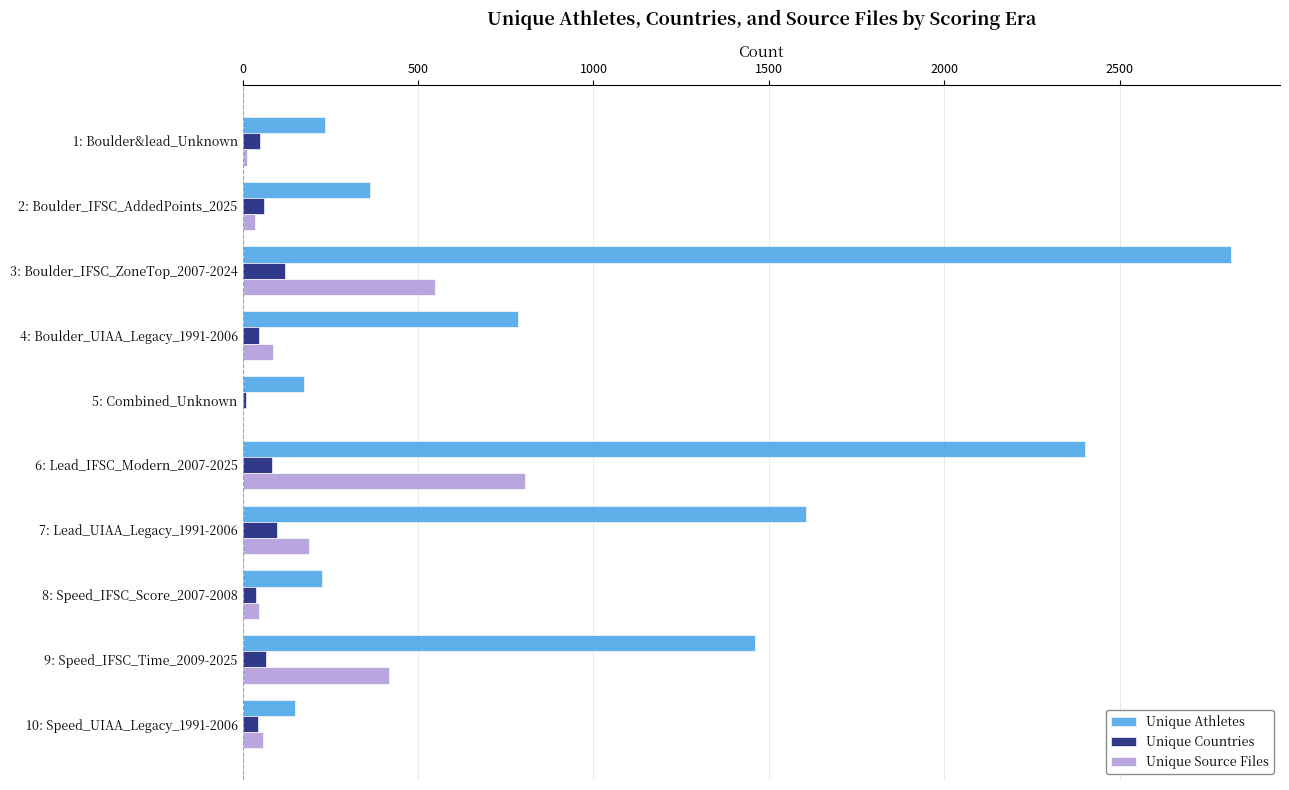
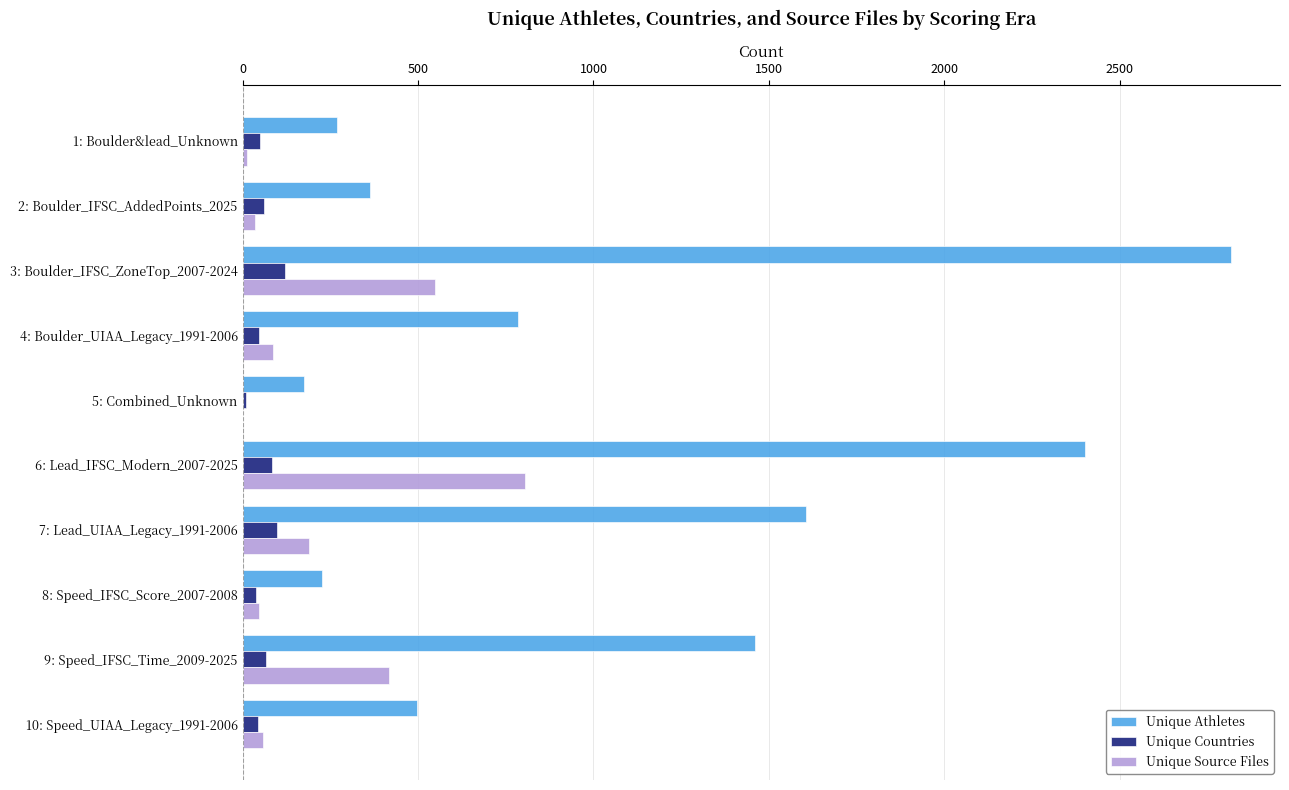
Unique Athletes, 1: Boulder&lead_Unknown: 240 -> 270
Unique Athletes, 10: Speed_UIAA_Legacy_1991-2006: 150 -> 500
